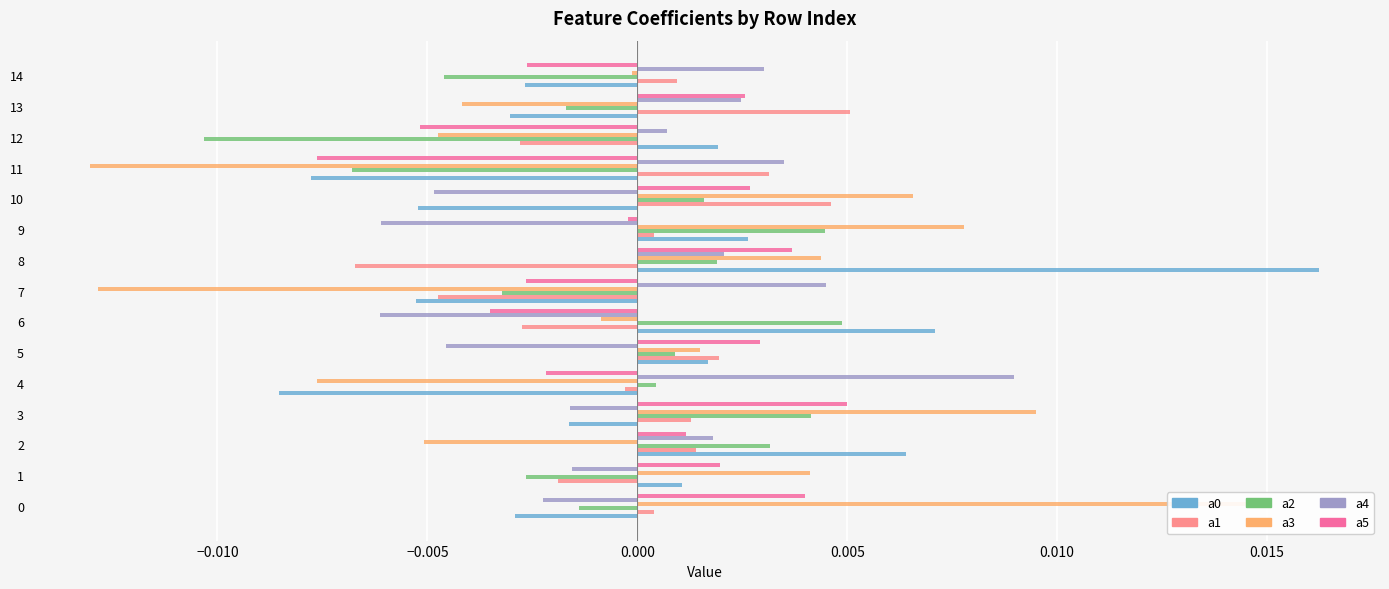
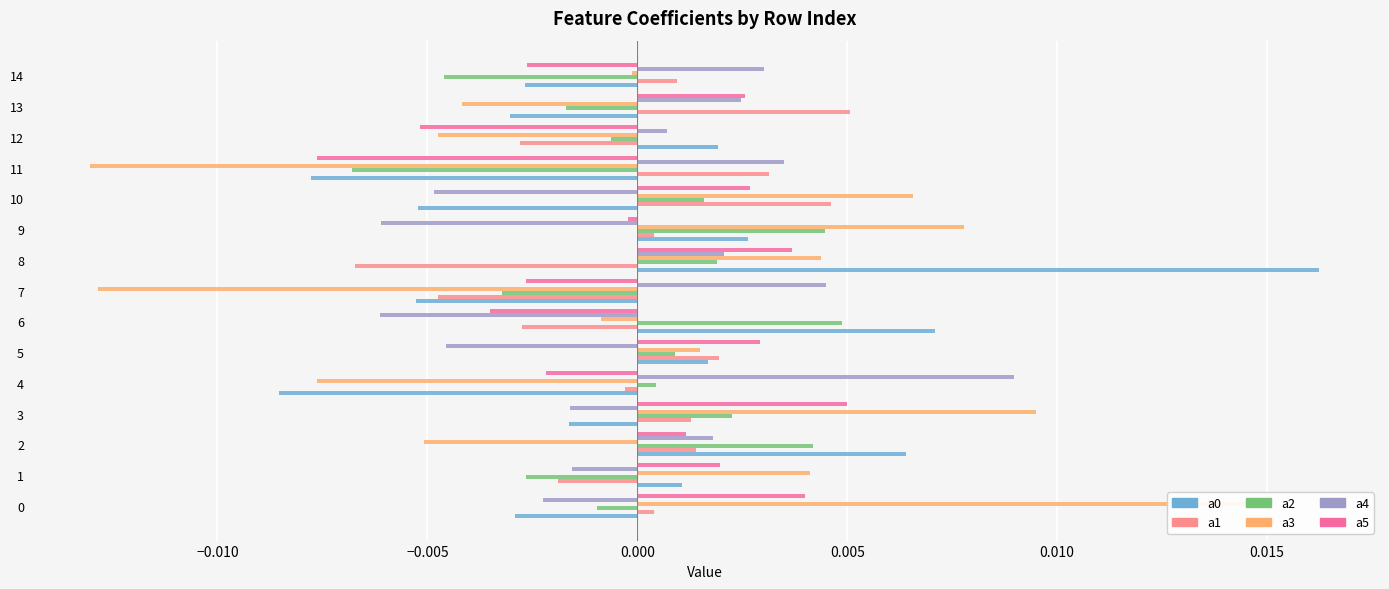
a2, 12: -0.0103 -> -0.0006
a2, 3: 0.0041 -> 0.0023
a2, 2: 0.0032 -> 0.0042
a2, 0: -0.0014 -> -0.0010
